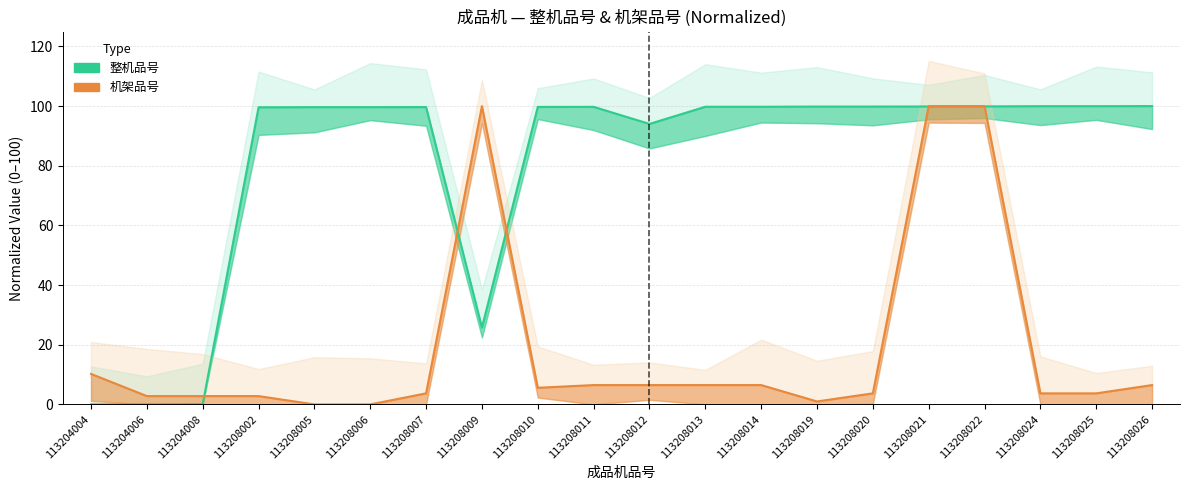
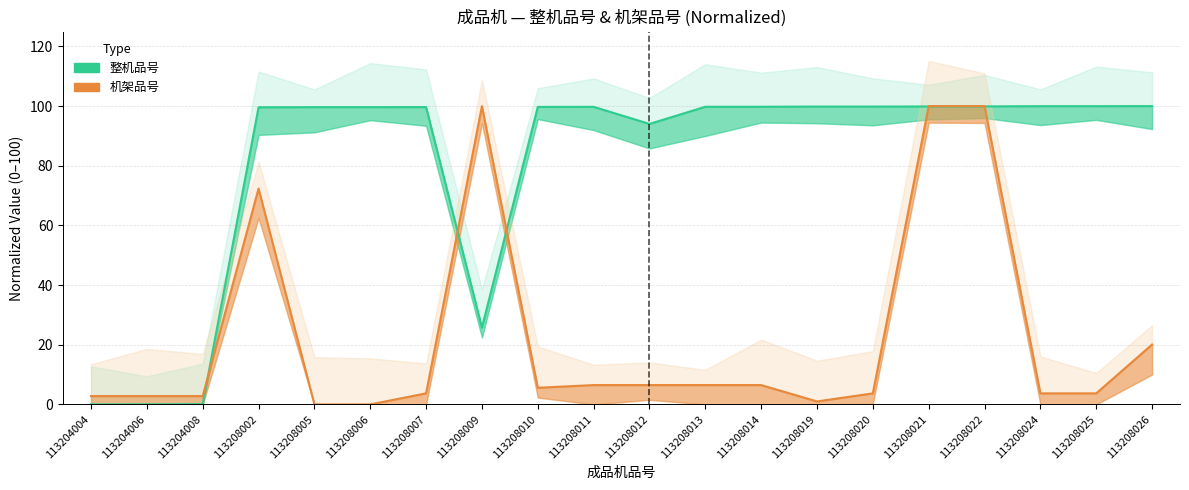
机架品号, 113204004: 10 -> 3
机架品号, 113208002: 3 -> 72
机架品号, 113208026: 6 -> 20
